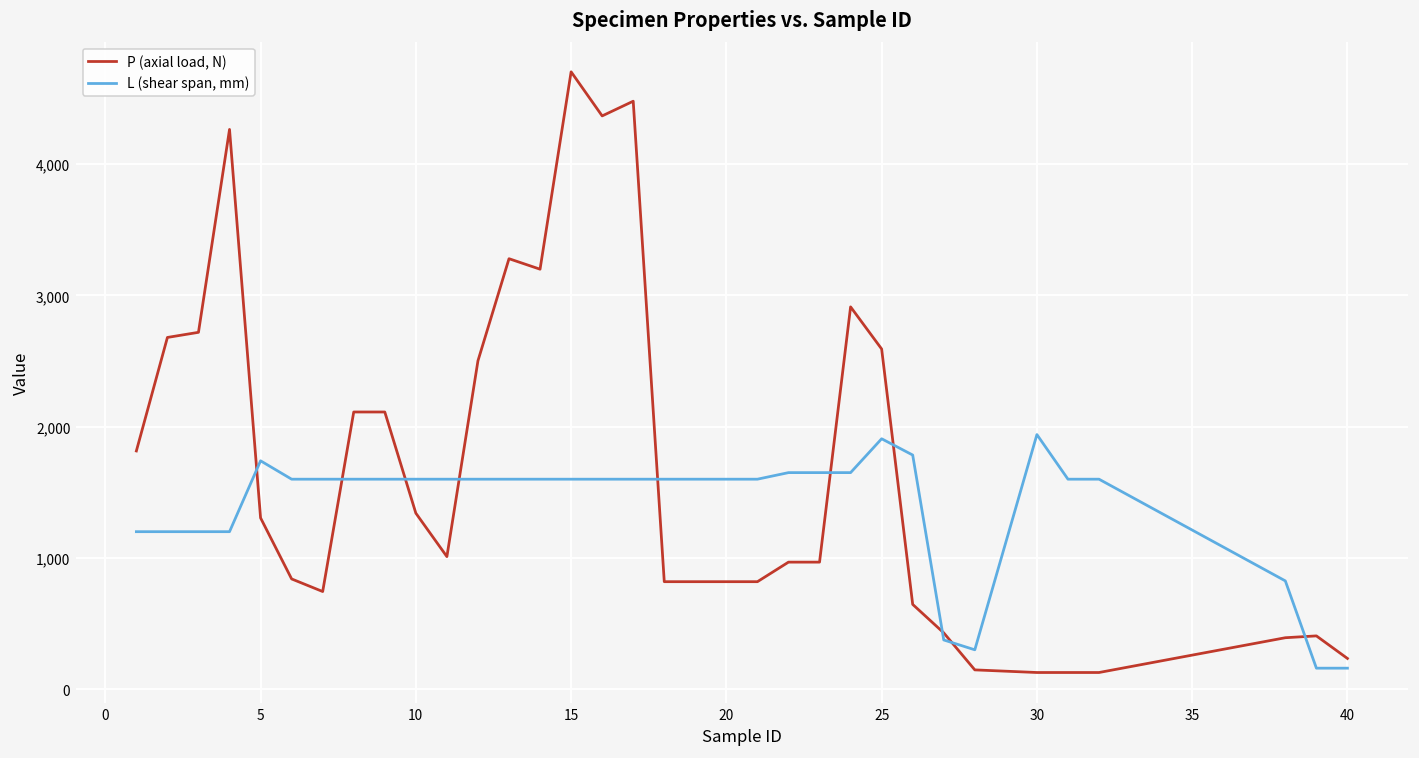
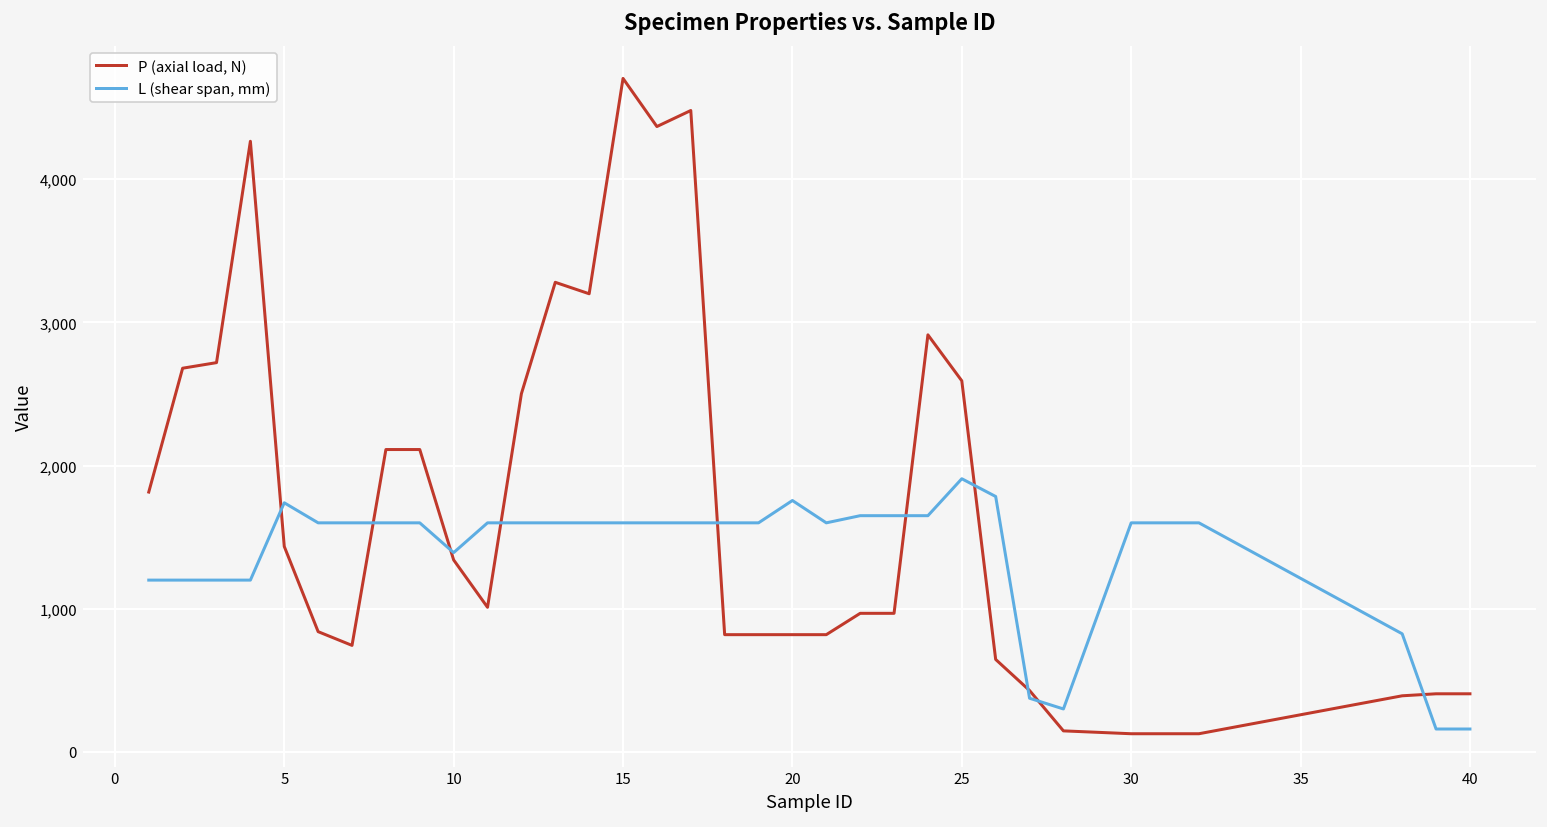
P (axial load, N), 5: 1,310 -> 1,440
L (shear span, mm), 10: 1,600 -> 1,390
L (shear span, mm), 20: 1,600 -> 1,760
L (shear span, mm), 30: 1,940 -> 1,600
P (axial load, N), 40: 230 -> 410
